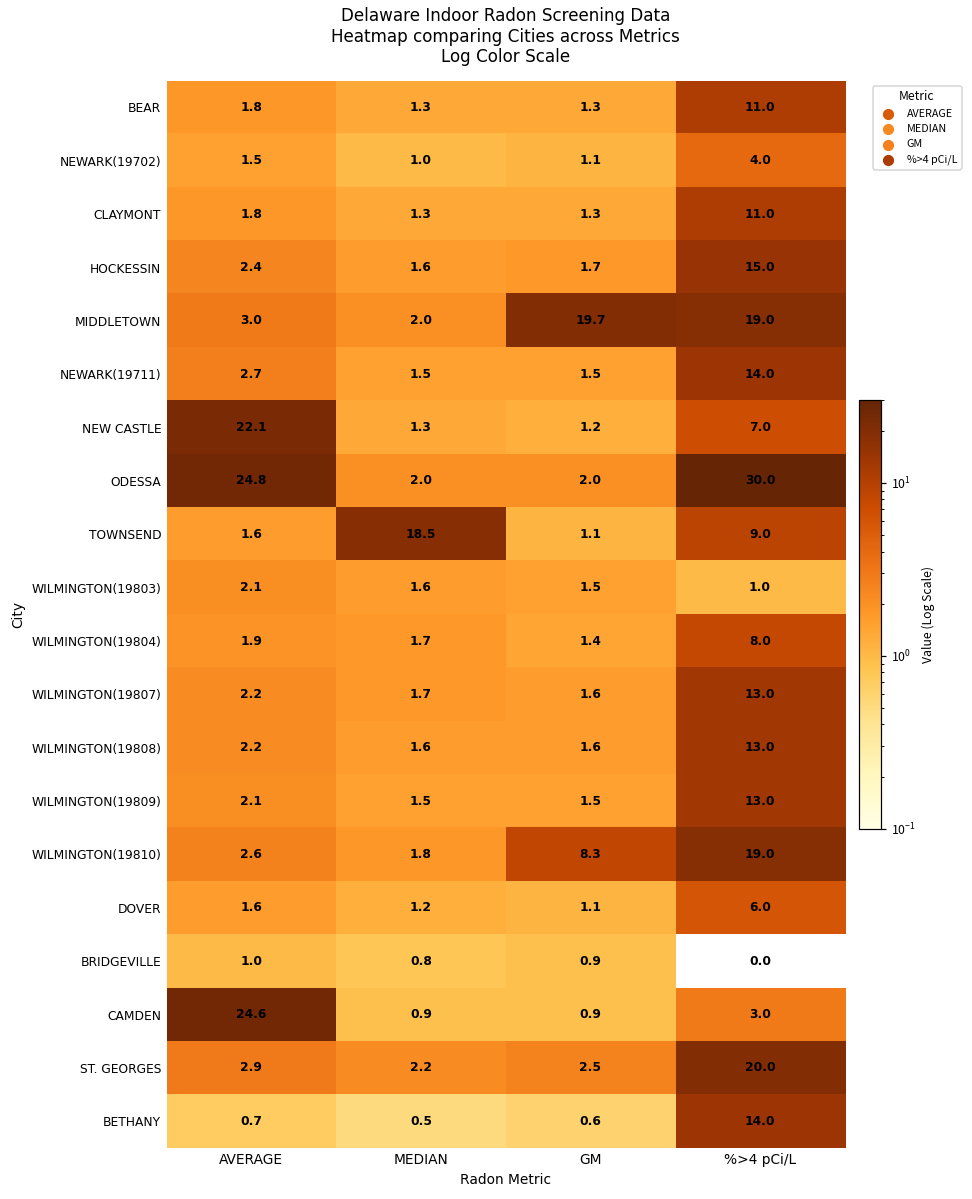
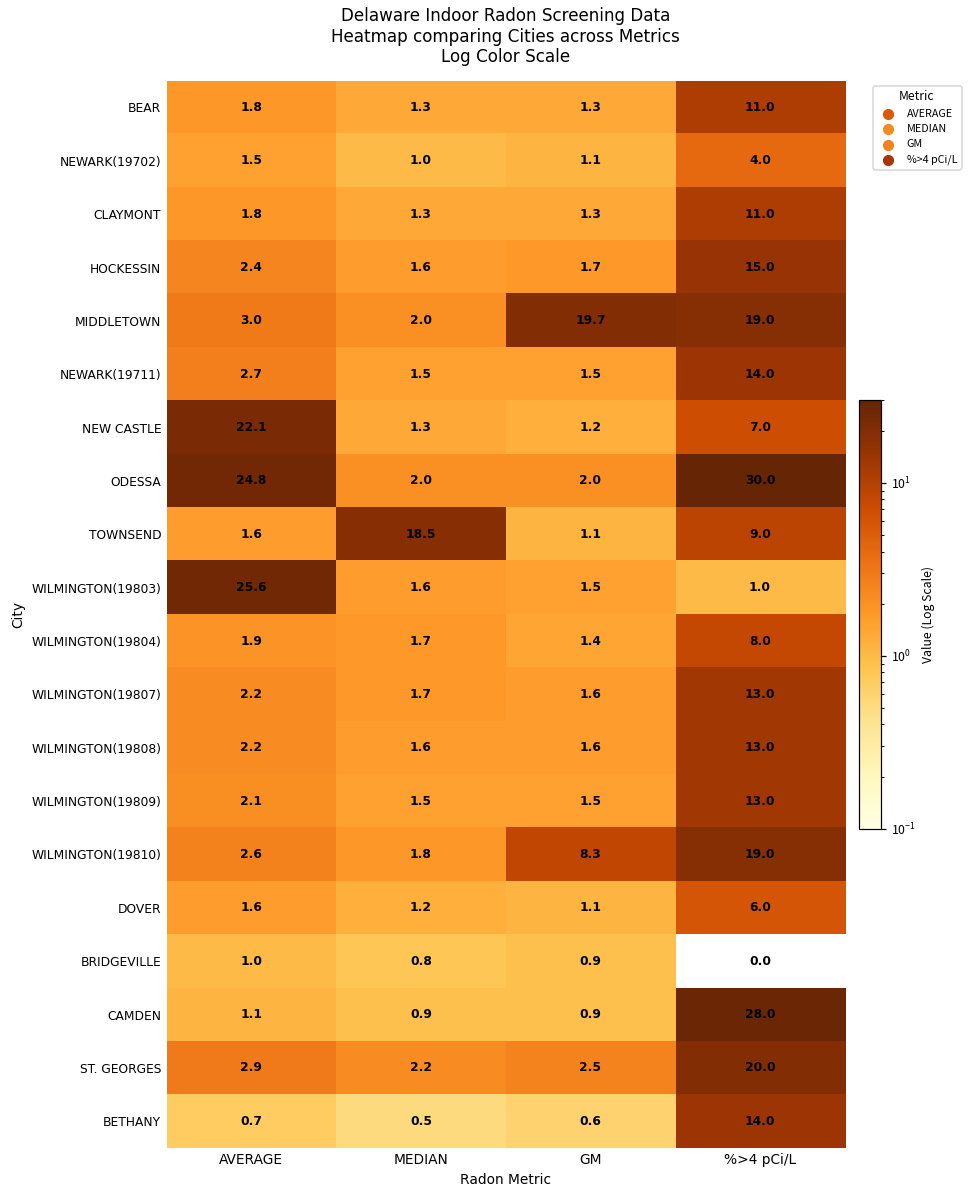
WILMINGTON(19803), AVERAGE: 2.1 -> 25.6
CAMDEN, AVERAGE: 24.6 -> 1.1
CAMDEN, %>4 pCi/L: 3.0 -> 28.0
